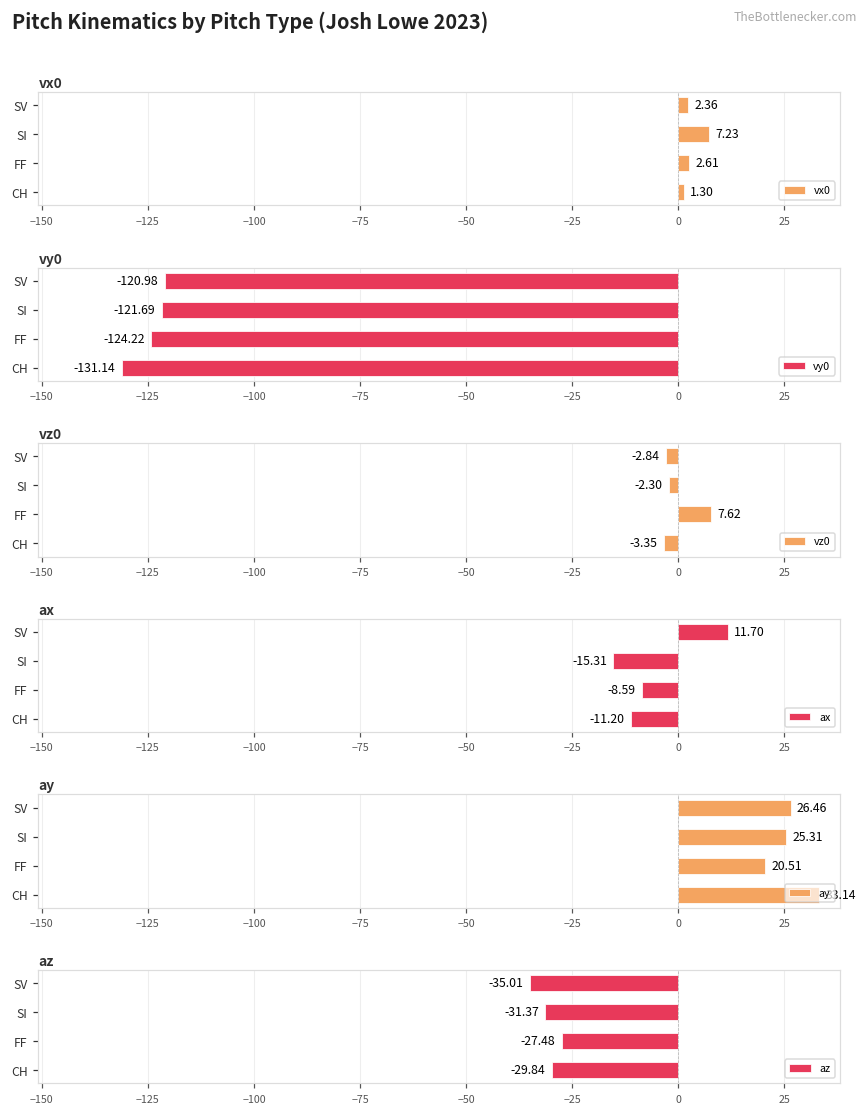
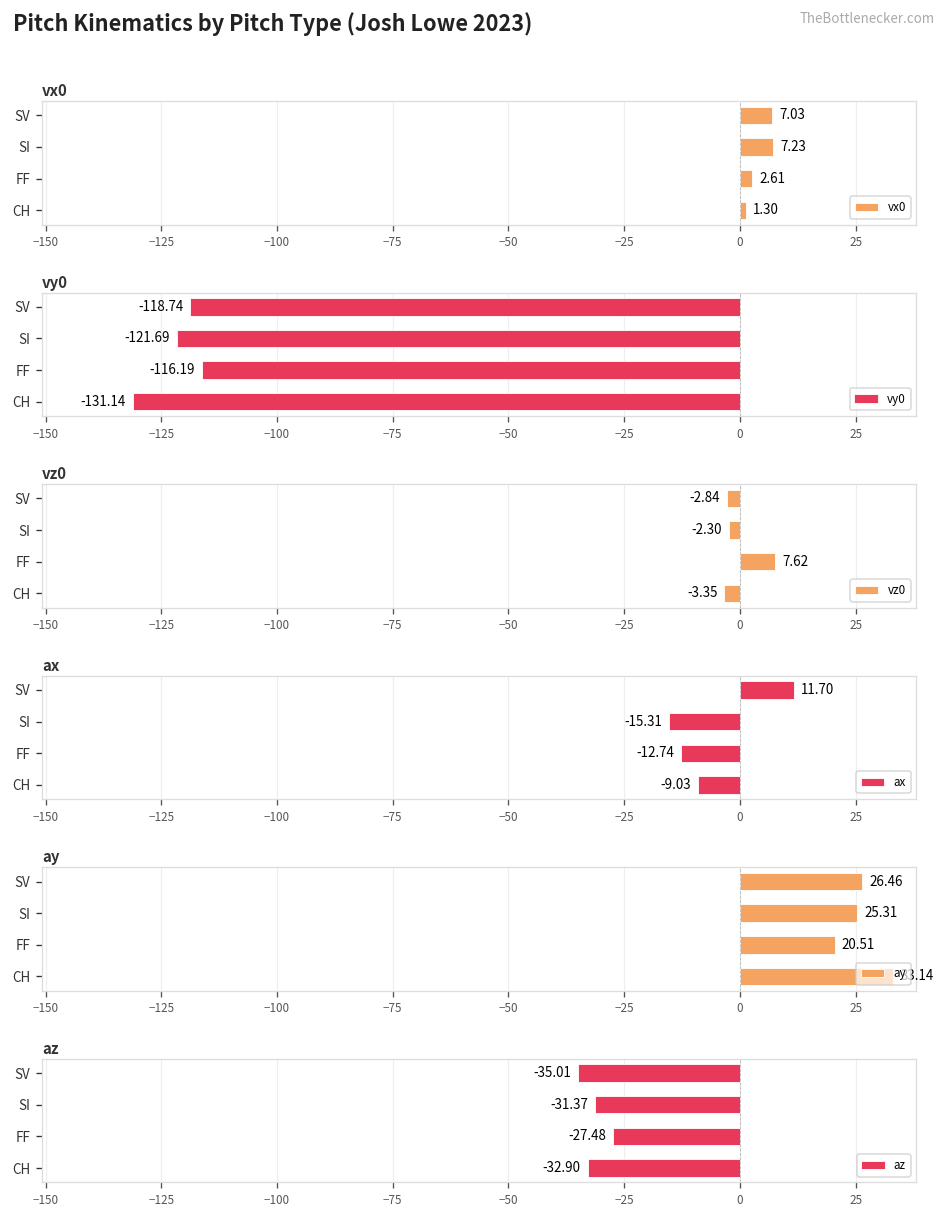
vx0, SV: 2.36 -> 7.03
vy0, SV: -120.98 -> -118.74
vy0, FF: -124.22 -> -116.19
ax, FF: -8.59 -> -12.74
ax, CH: -11.20 -> -9.03
az, CH: -29.84 -> -32.90
